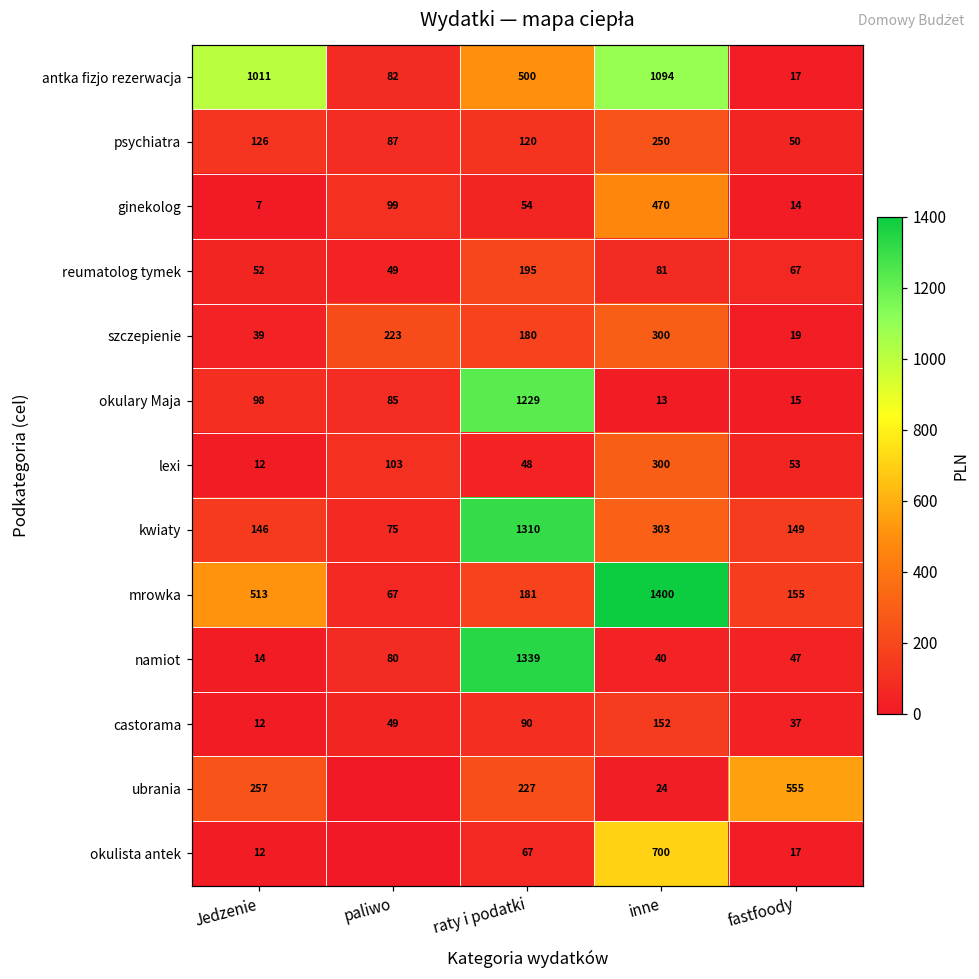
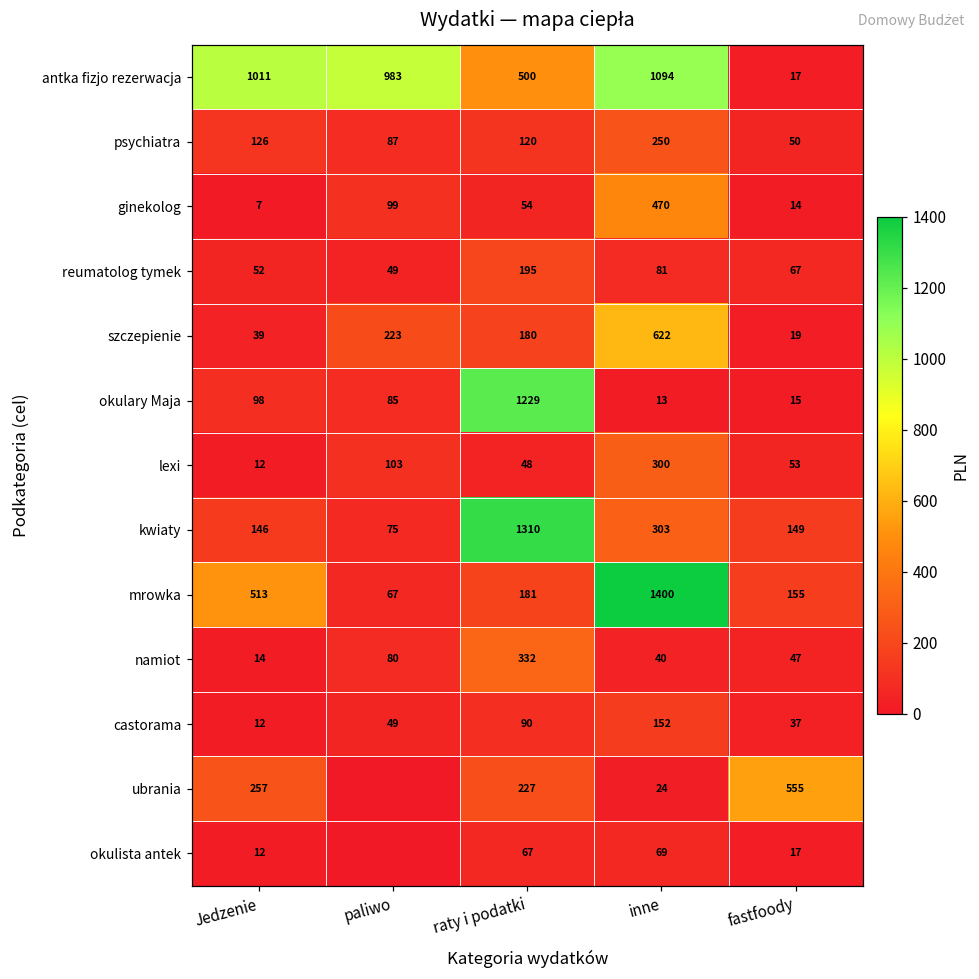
antka fizjo rezerwacja, paliwo: 82 -> 983
szczepienie, inne: 300 -> 622
namiot, raty i podatki: 1339 -> 332
okulista antek, inne: 700 -> 69
